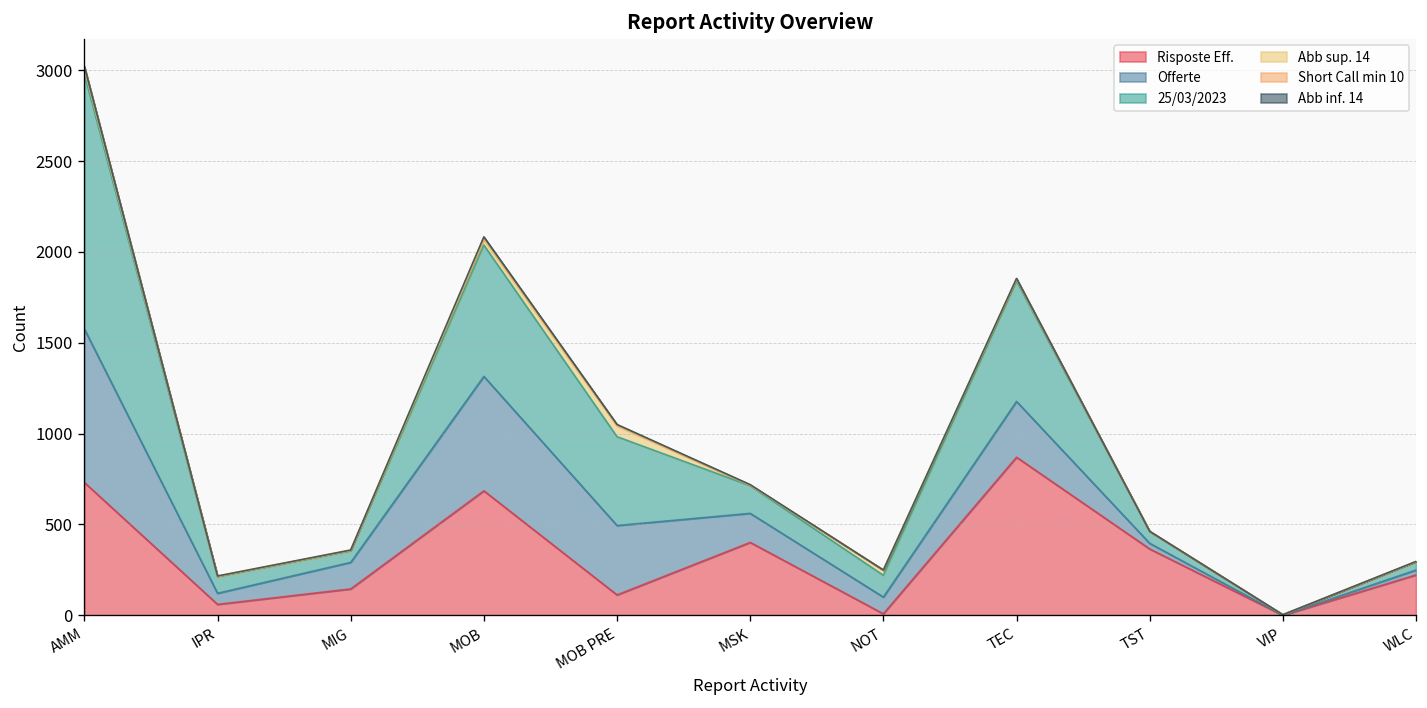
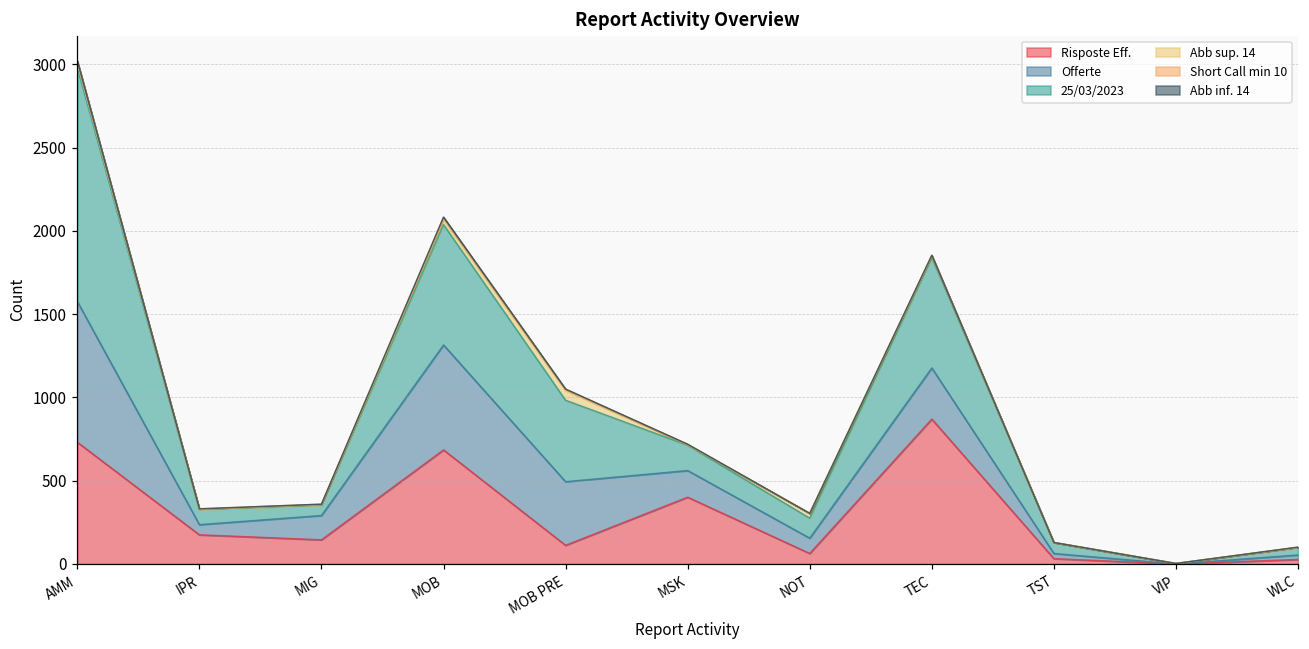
Risposte Eff., IPR: 60 -> 180
Risposte Eff., NOT: 10 -> 60
Risposte Eff., TST: 370 -> 30
Risposte Eff., WLC: 220 -> 30
